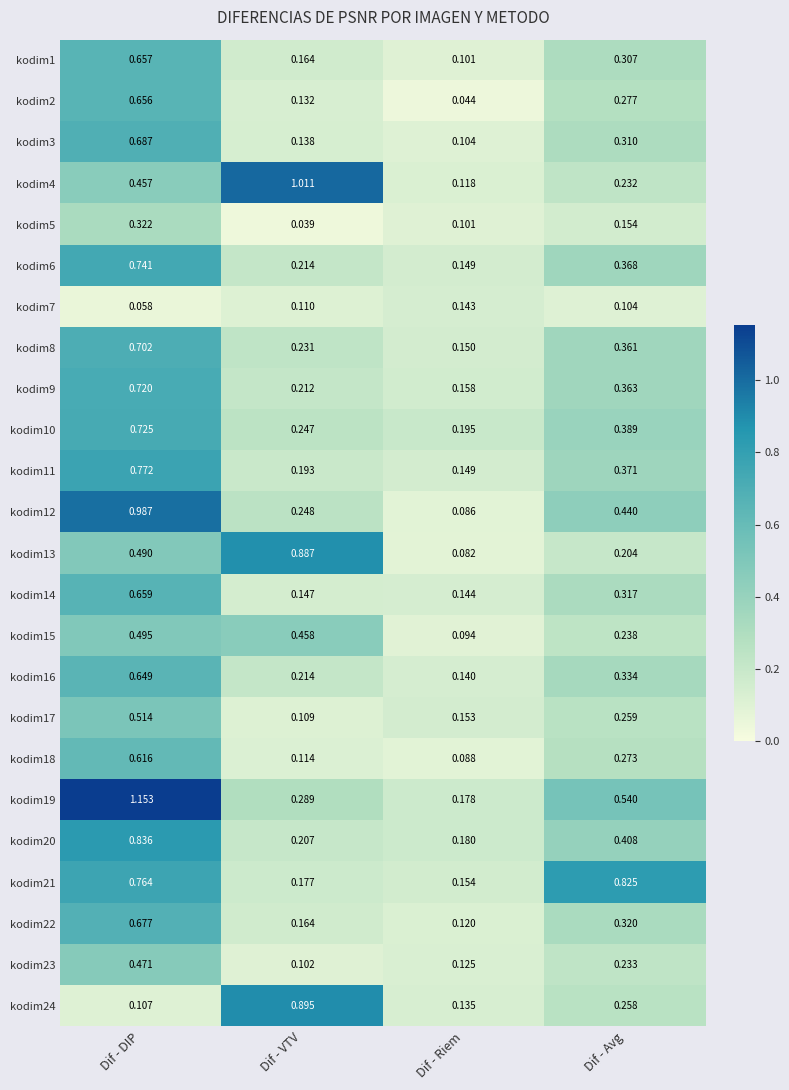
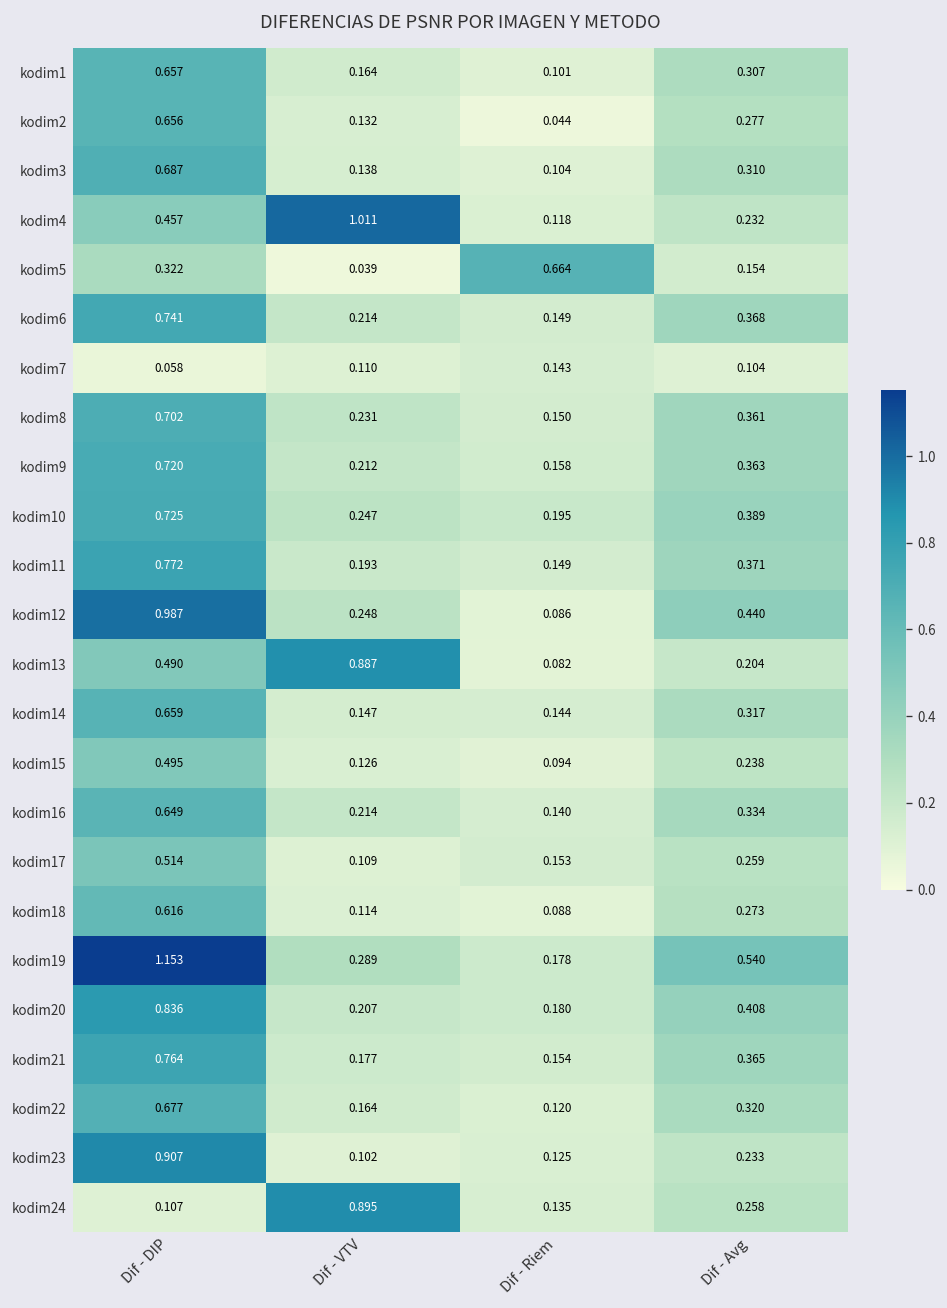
kodim5, Dif - Riem: 0.101 -> 0.664
kodim15, Dif - VTV: 0.458 -> 0.126
kodim21, Dif - Avg: 0.825 -> 0.365
kodim23, Dif - DIP: 0.471 -> 0.907
